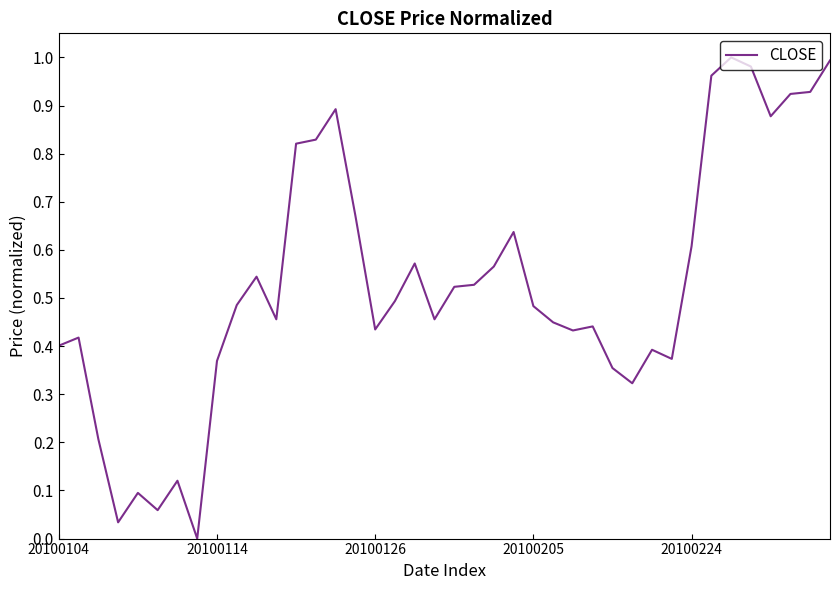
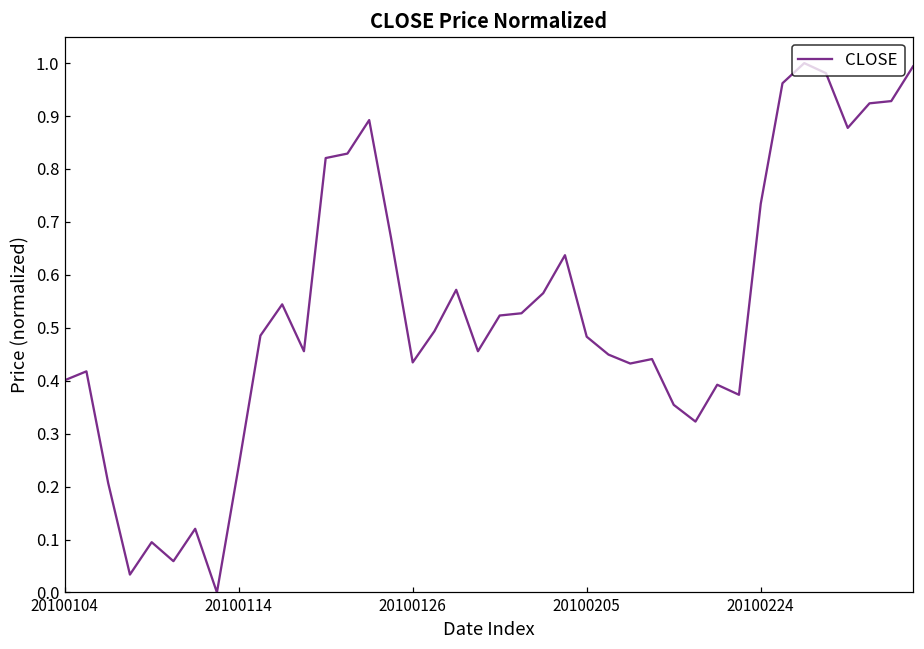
20100114: 0.37 -> 0.24
20100224: 0.61 -> 0.73
